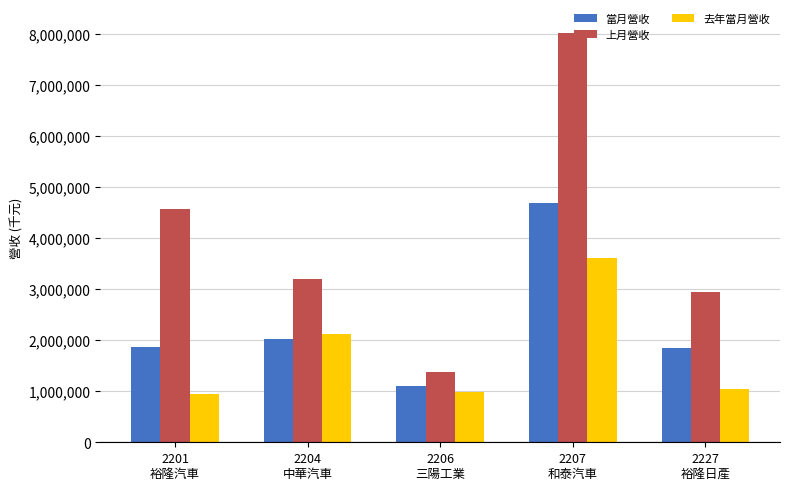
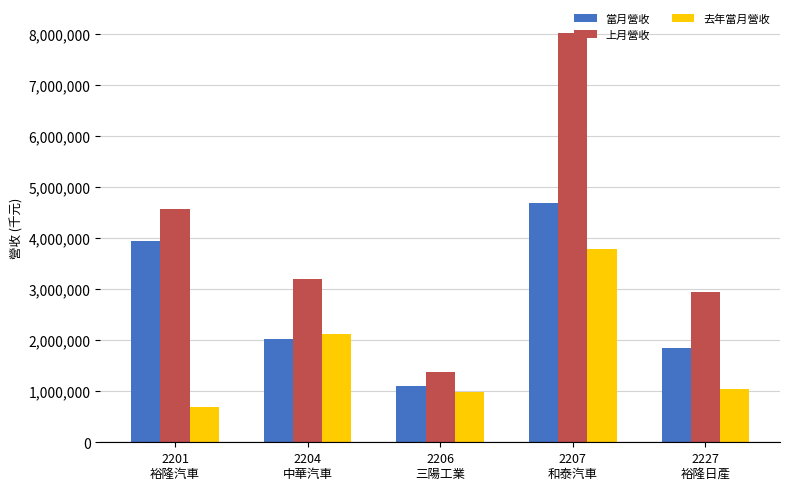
當月營收, 2201 裕隆汽車: 1,900,000 -> 3,900,000
去年當月營收, 2201 裕隆汽車: 900,000 -> 700,000
去年當月營收, 2207 和泰汽車: 3,600,000 -> 3,800,000
